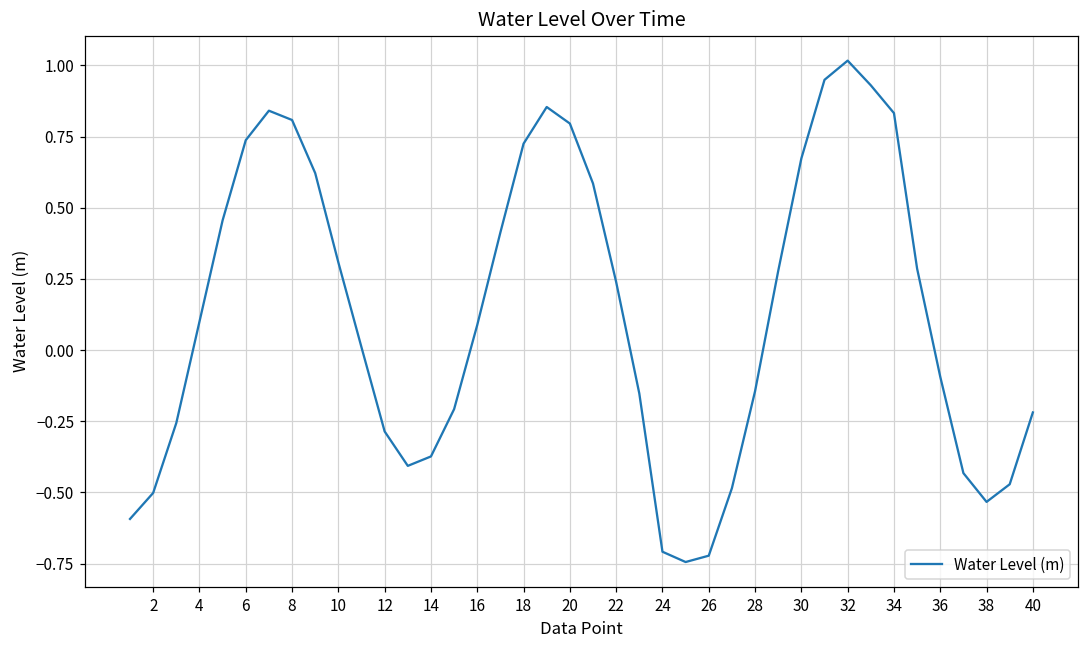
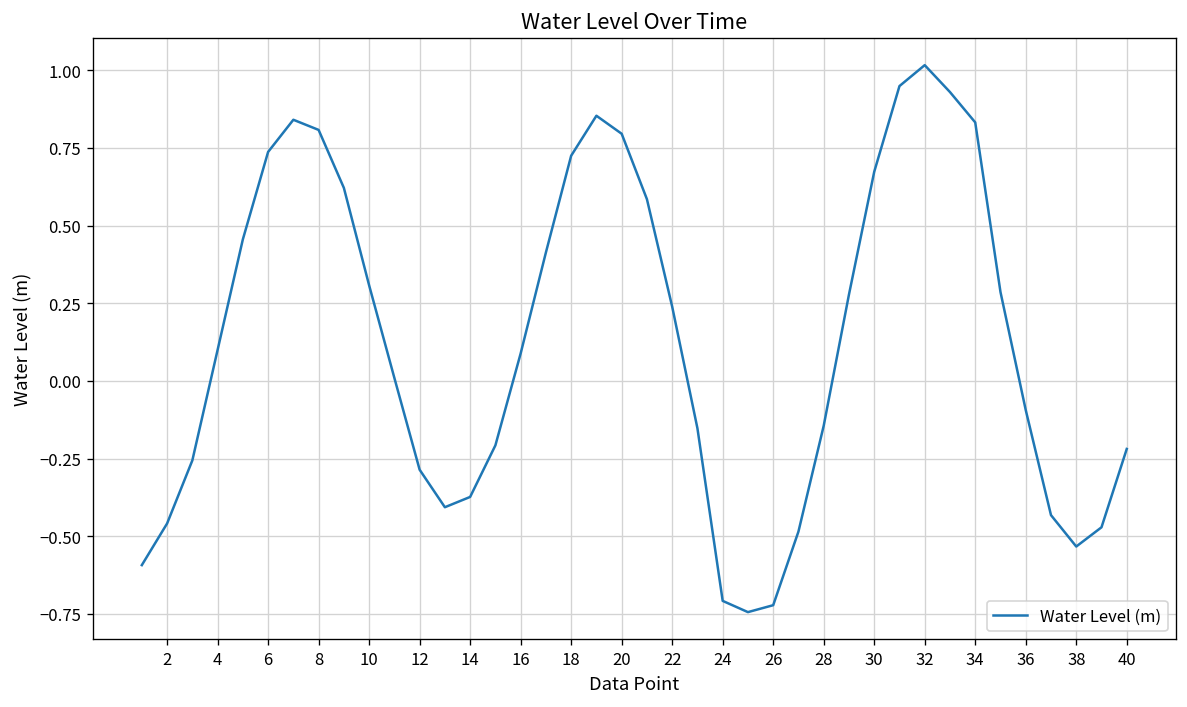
2: -0.50 -> -0.46
